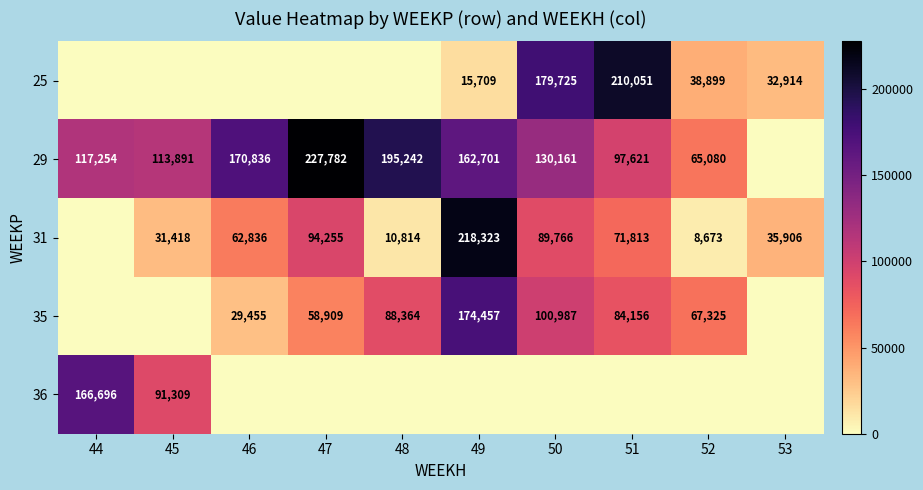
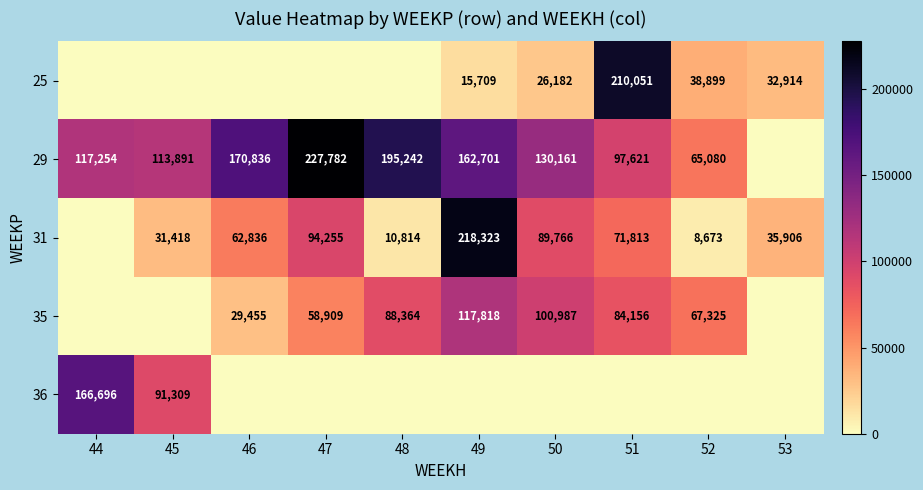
25, 50: 179,725 -> 26,182
35, 49: 174,457 -> 117,818
